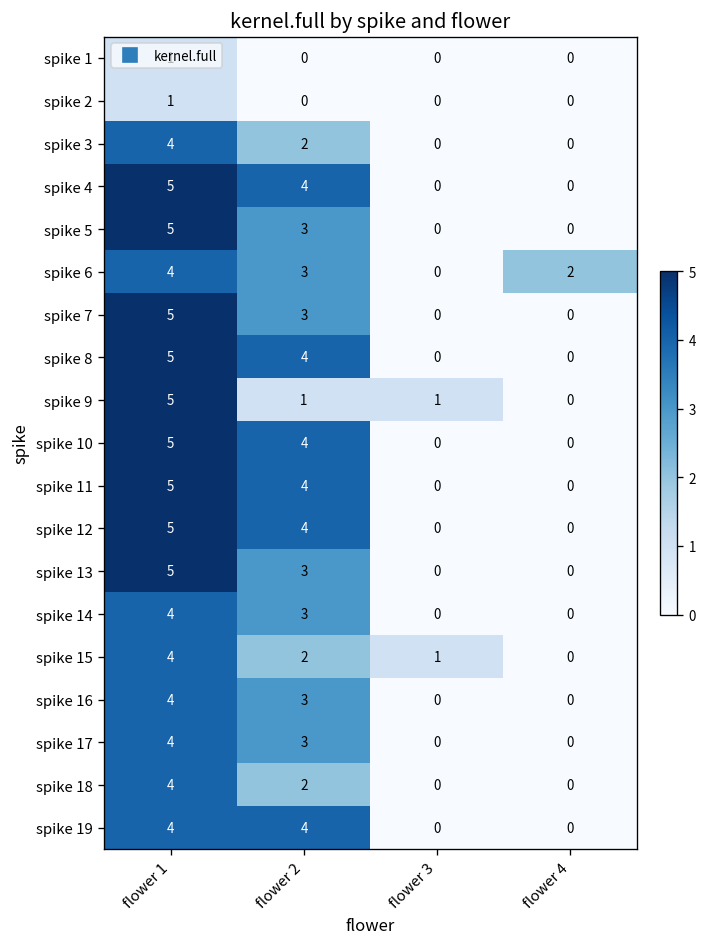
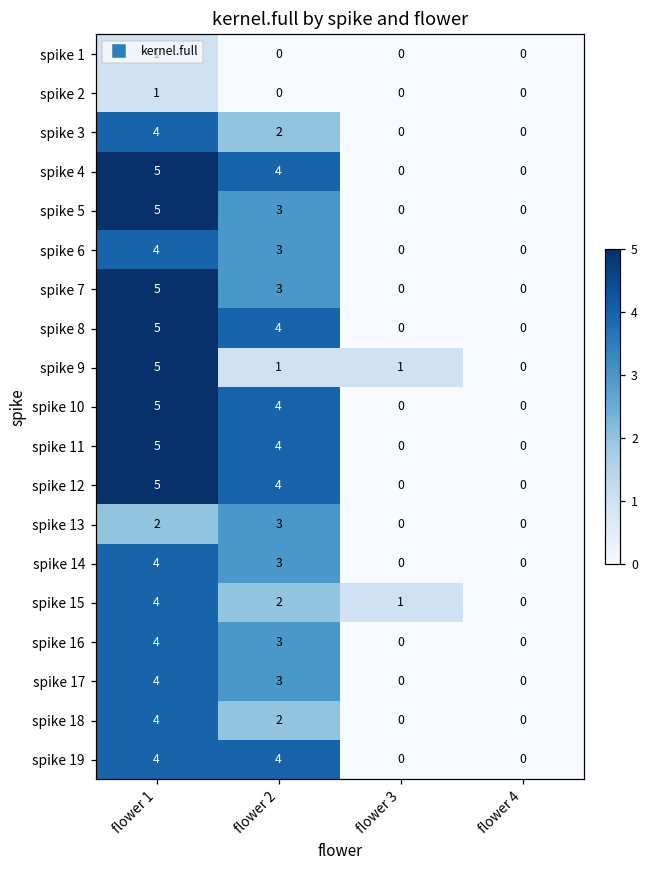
spike 6, flower 4: 2 -> 0
spike 13, flower 1: 5 -> 2
